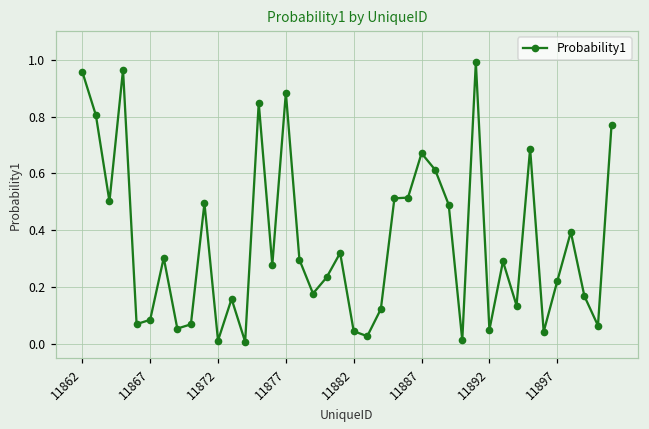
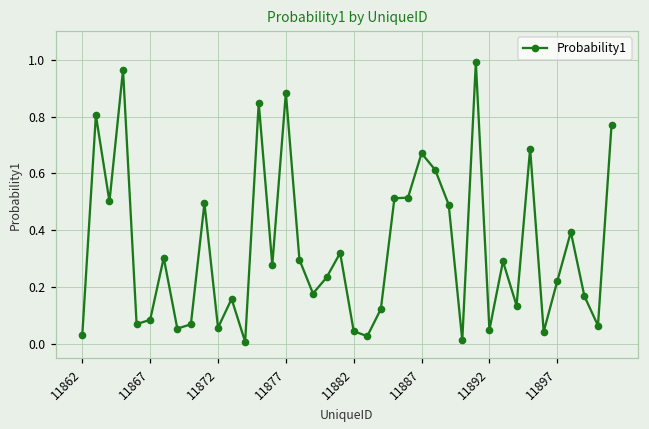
11862: 0.96 -> 0.03
11872: 0.01 -> 0.06
